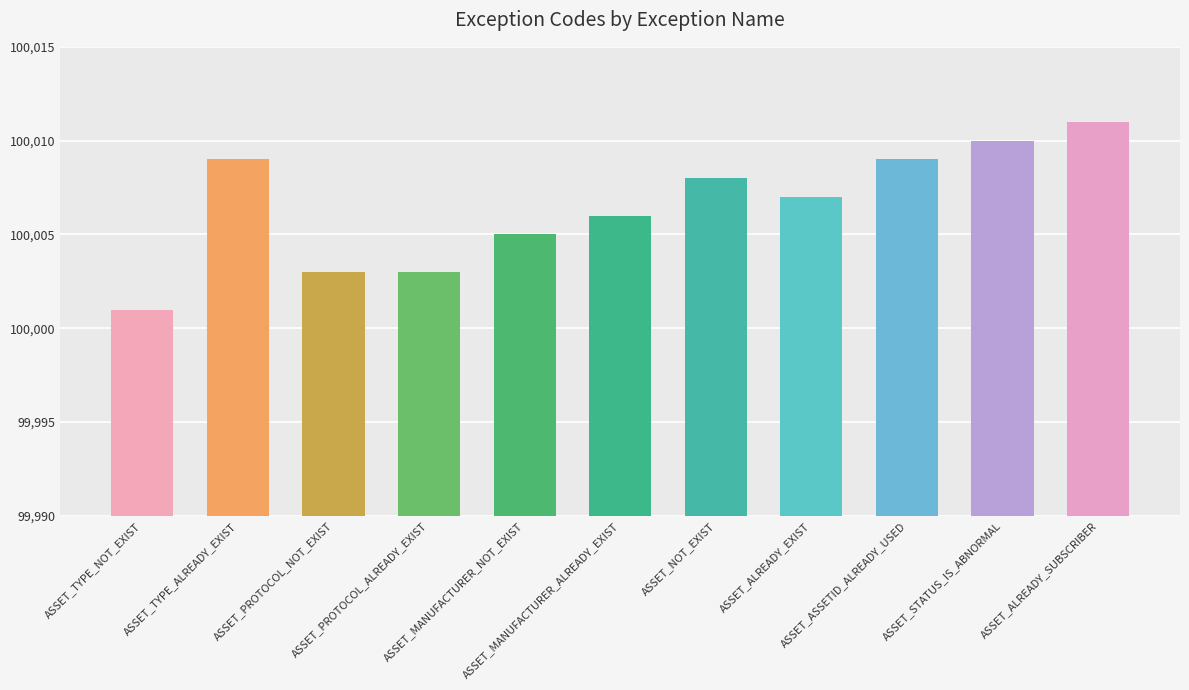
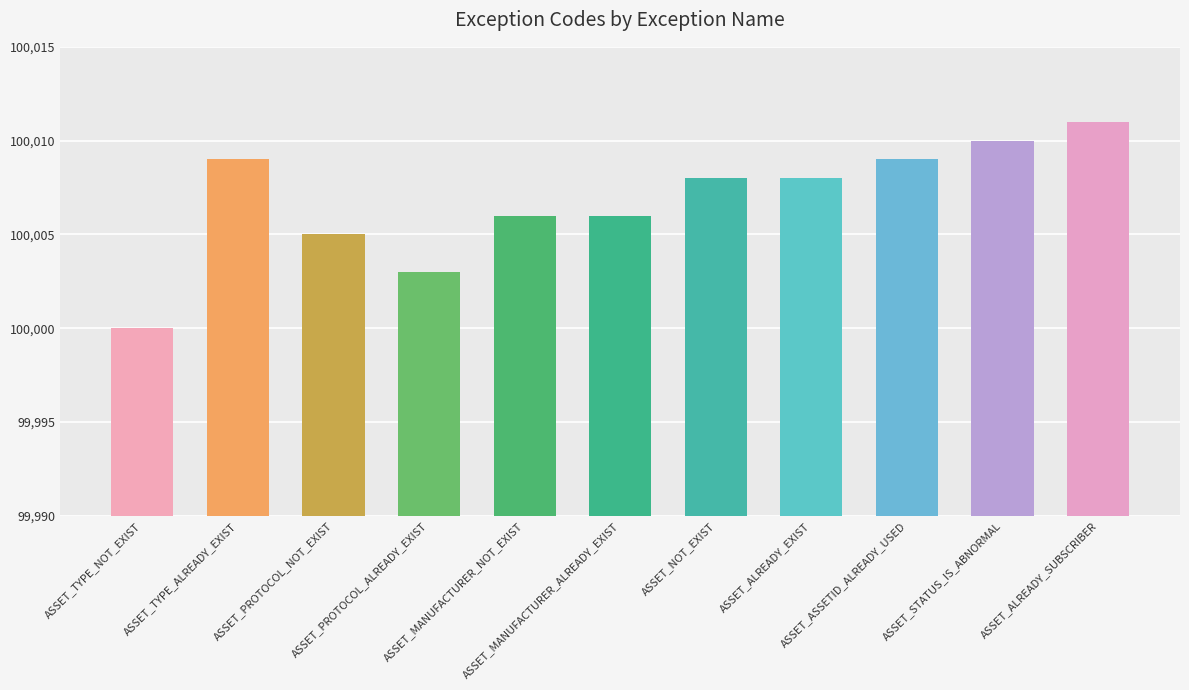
ASSET_TYPE_NOT_EXIST: 100,001 -> 100,000
ASSET_PROTOCOL_NOT_EXIST: 100,003 -> 100,005
ASSET_MANUFACTURER_NOT_EXIST: 100,005 -> 100,006
ASSET_ALREADY_EXIST: 100,007 -> 100,008
